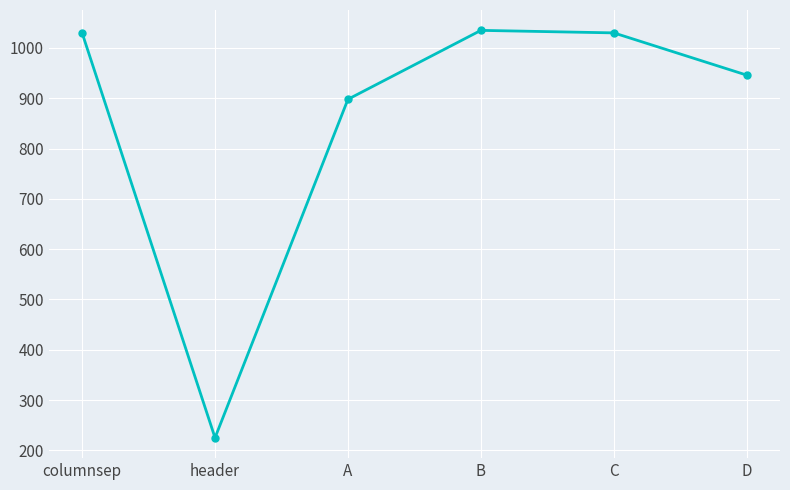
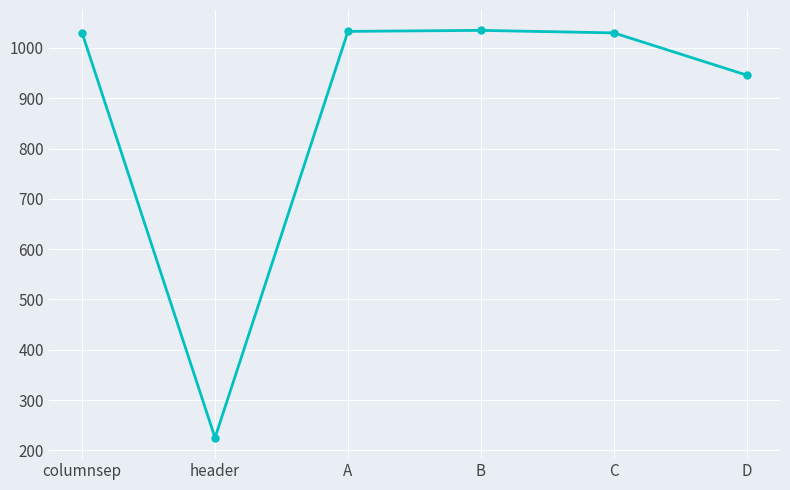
A: 900 -> 1030
